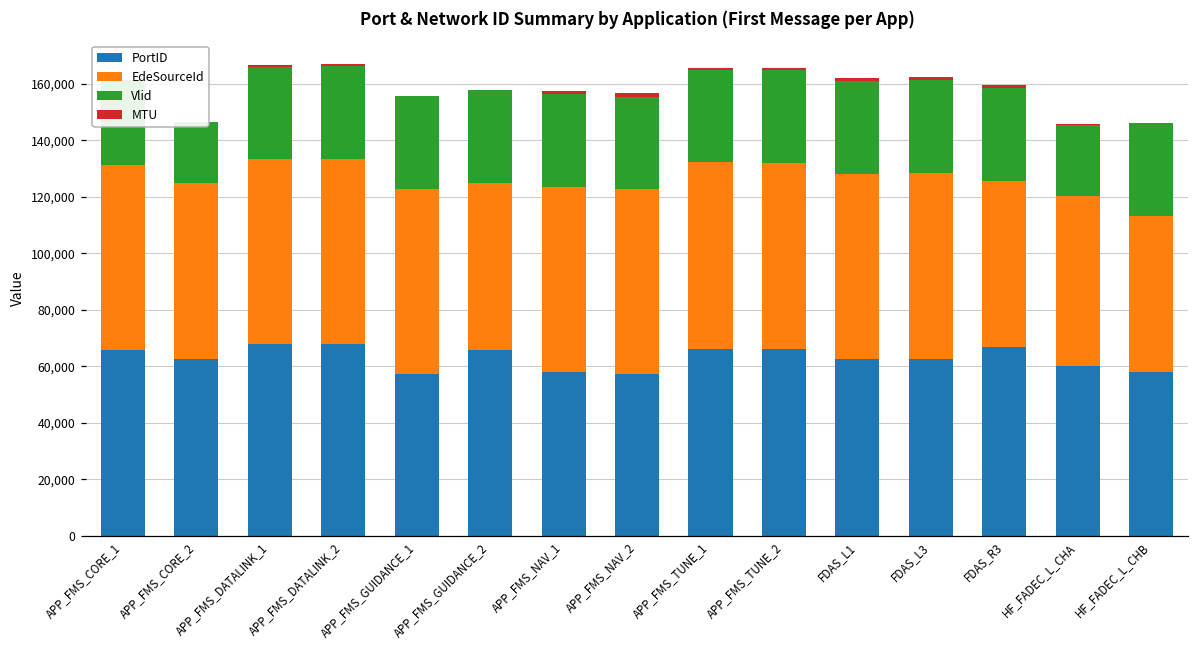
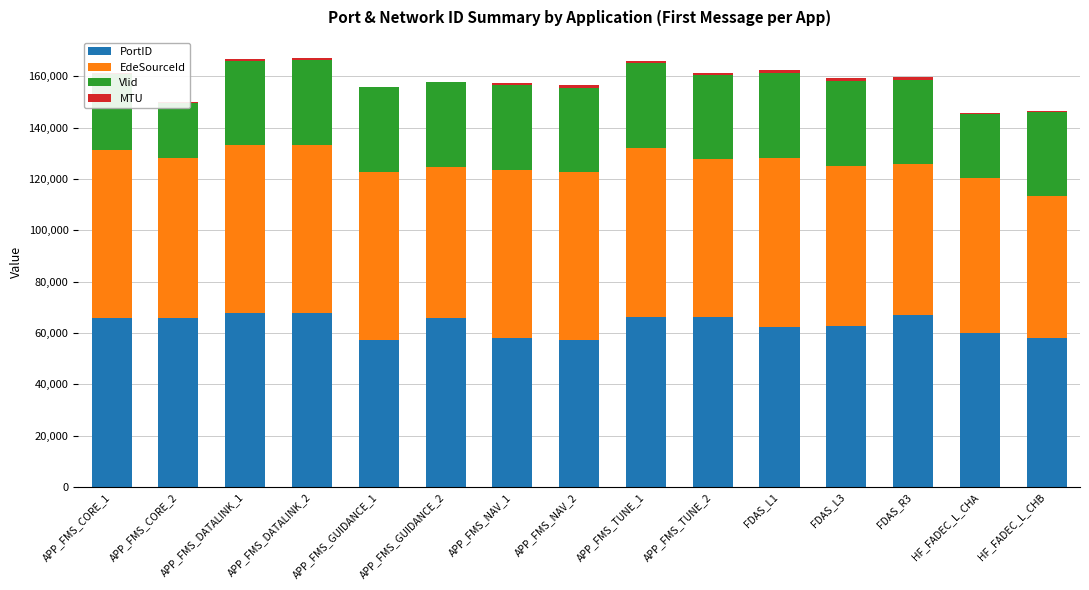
PortID, APP_FMS_CORE_2: 63,000 -> 66,000
EdeSourceId, APP_FMS_TUNE_2: 66,000 -> 62,000
EdeSourceId, FDAS_L3: 66,000 -> 62,000
